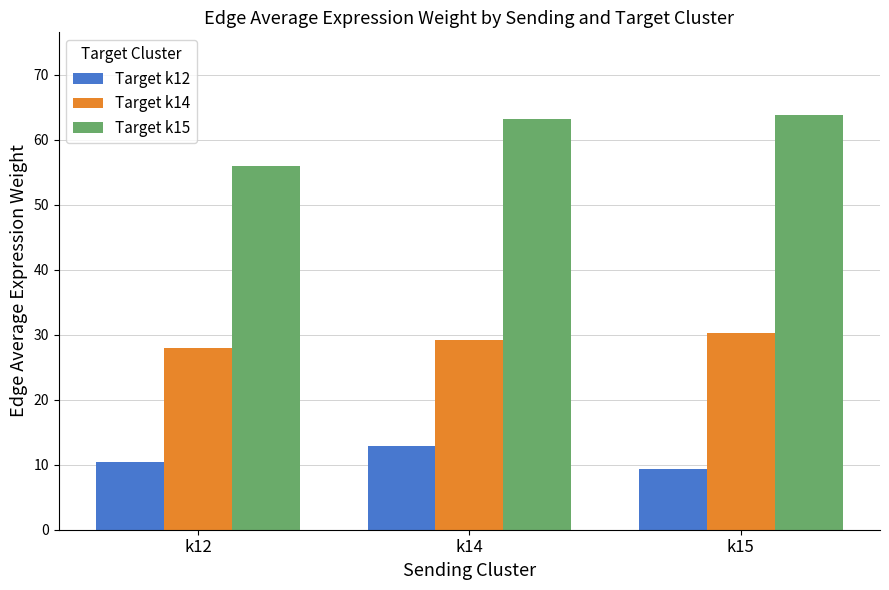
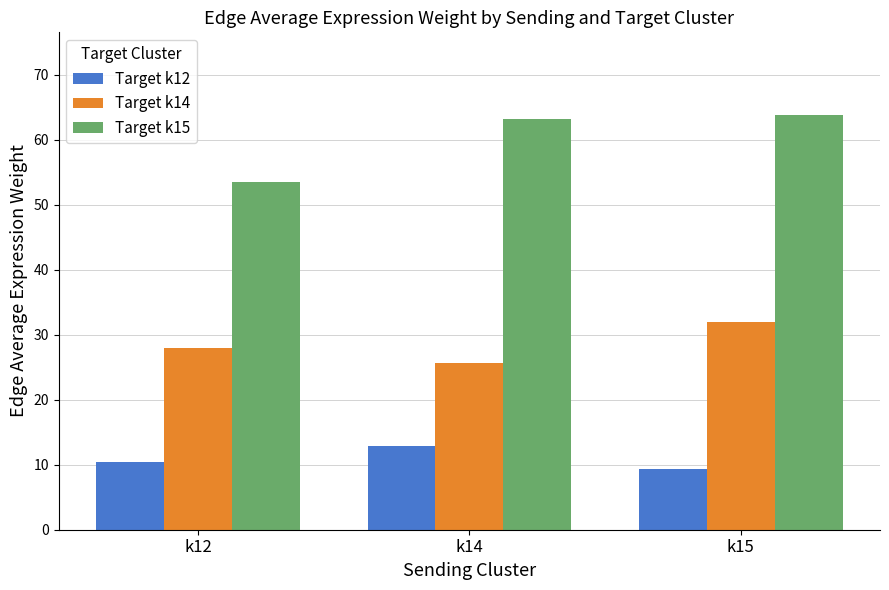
Target k15, k12: 56 -> 54
Target k14, k14: 29 -> 26
Target k14, k15: 30 -> 32
